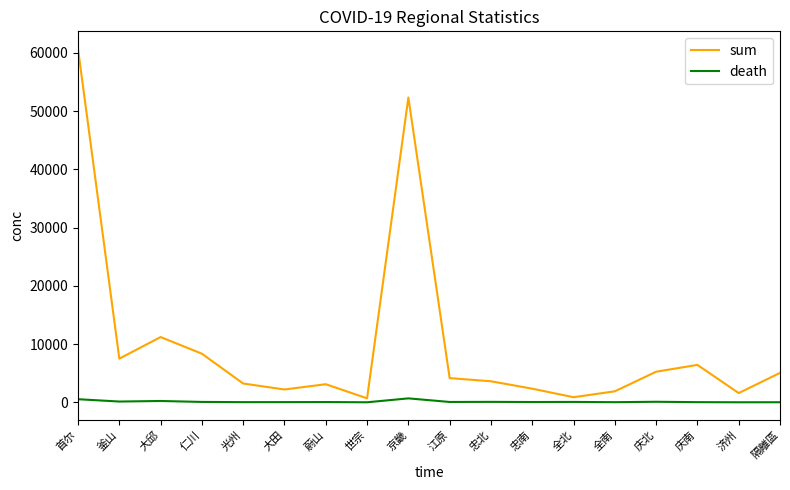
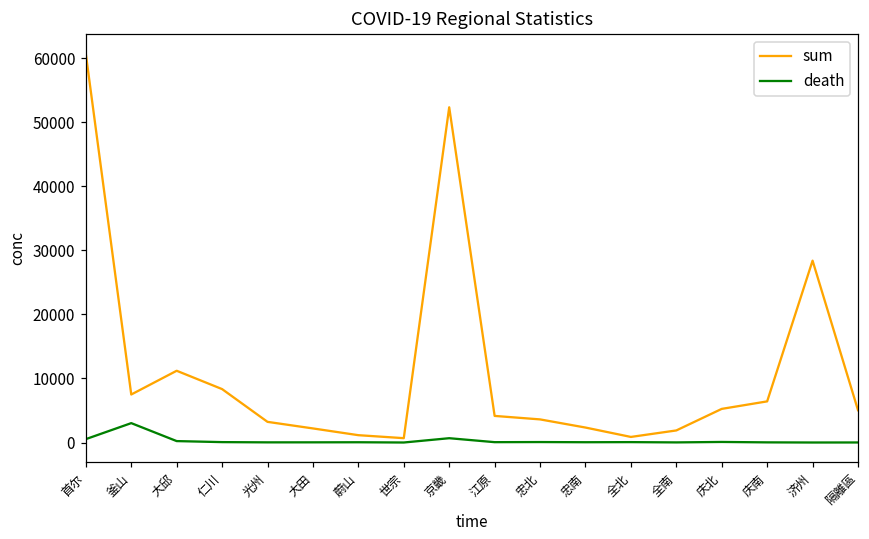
death, 釜山: 0 -> 3000
sum, 蔚山: 3000 -> 1000
sum, 济州: 2000 -> 28000
